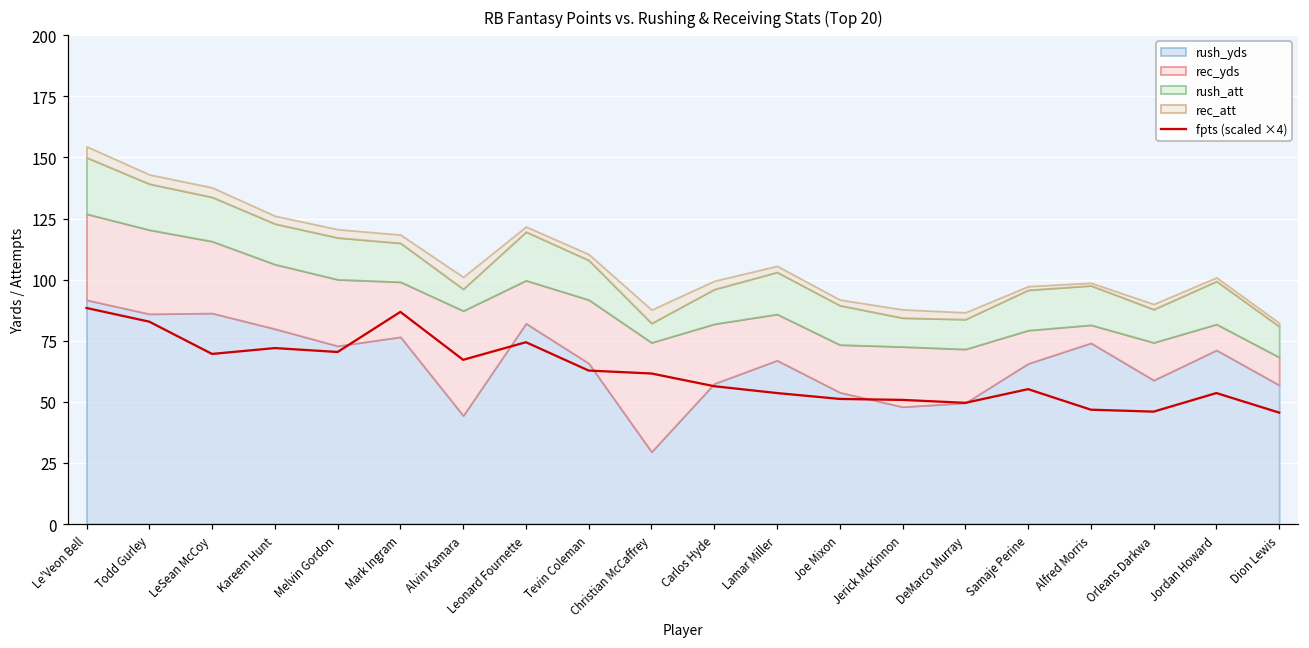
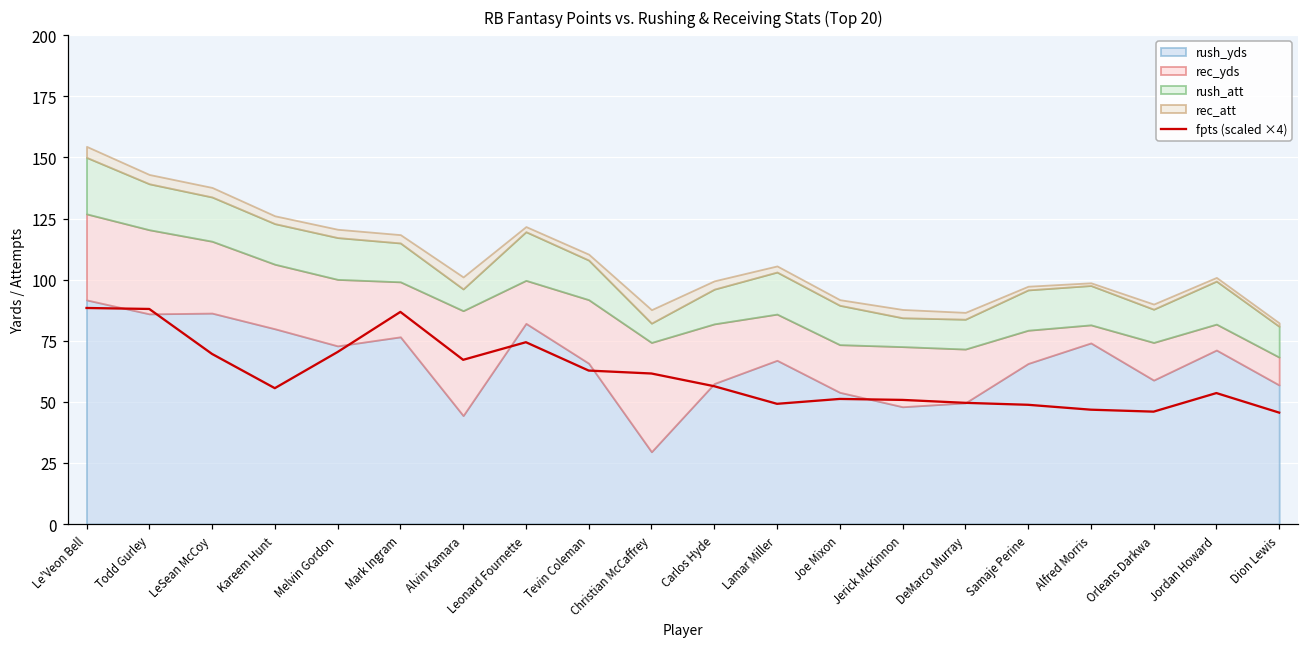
fpts (scaled ×4), Todd Gurley: 83 -> 88
fpts (scaled ×4), Kareem Hunt: 72 -> 56
fpts (scaled ×4), Lamar Miller: 54 -> 49
fpts (scaled ×4), Samaje Perine: 55 -> 49
